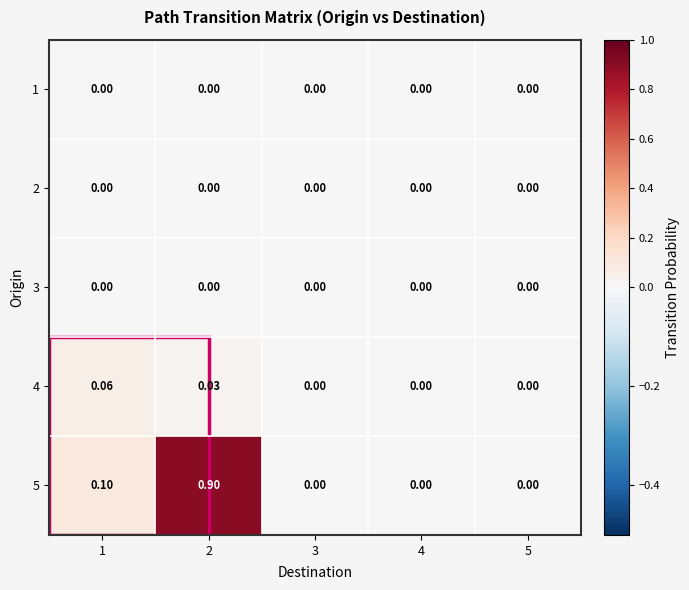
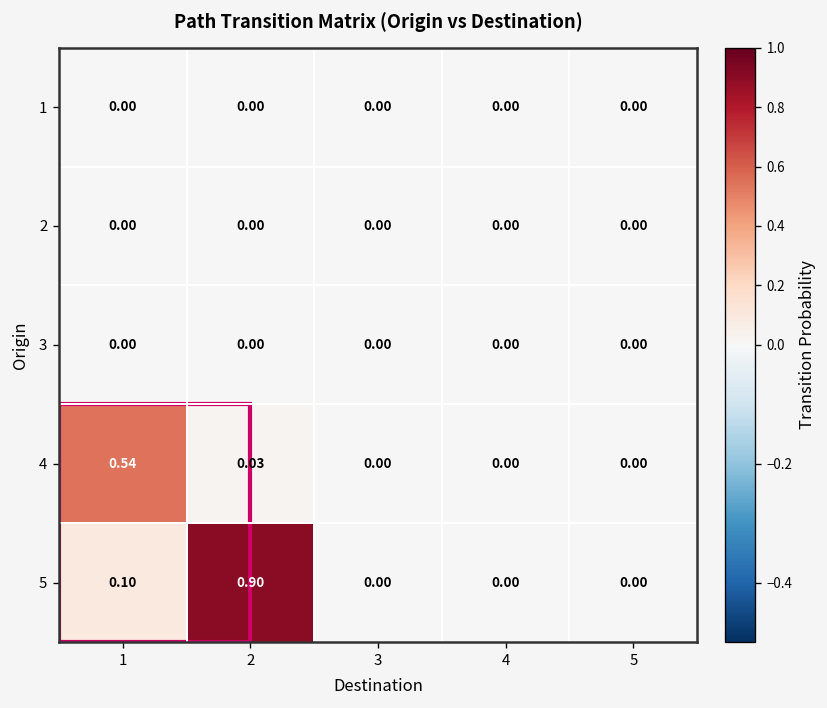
4, 1: 0.06 -> 0.54
